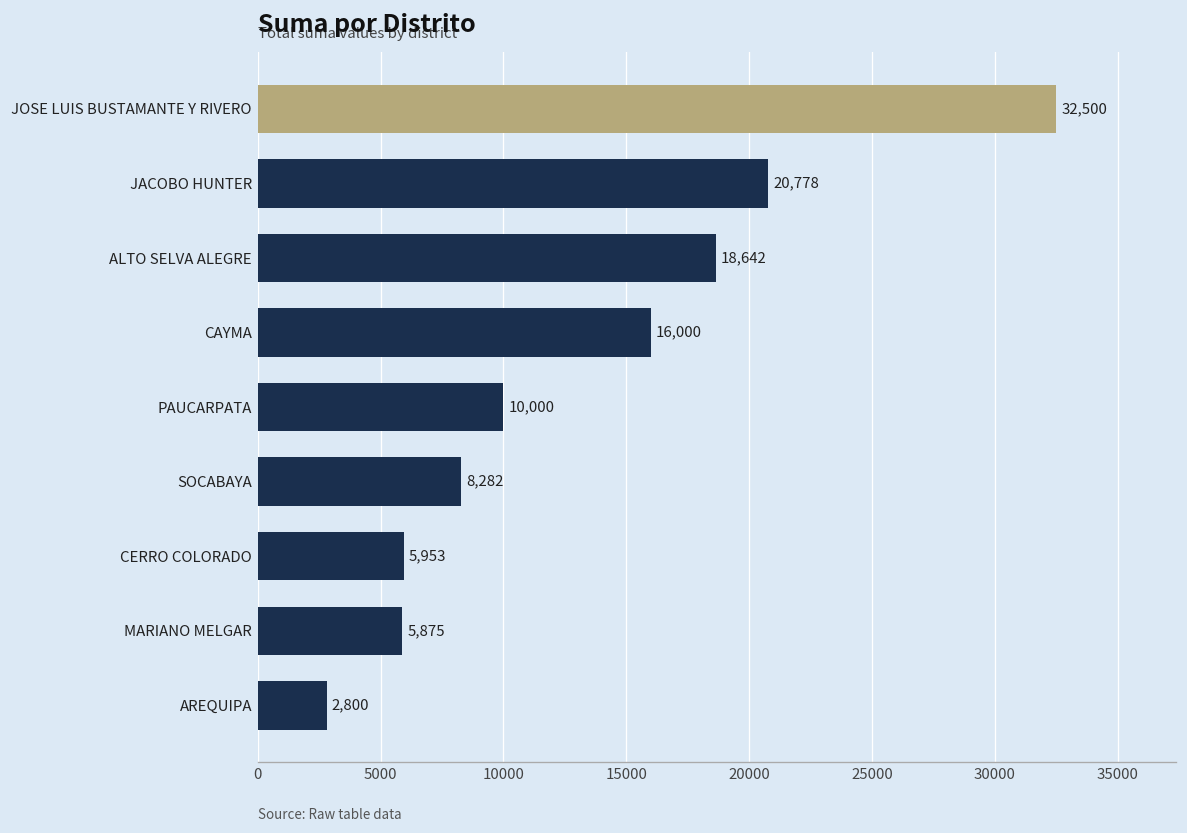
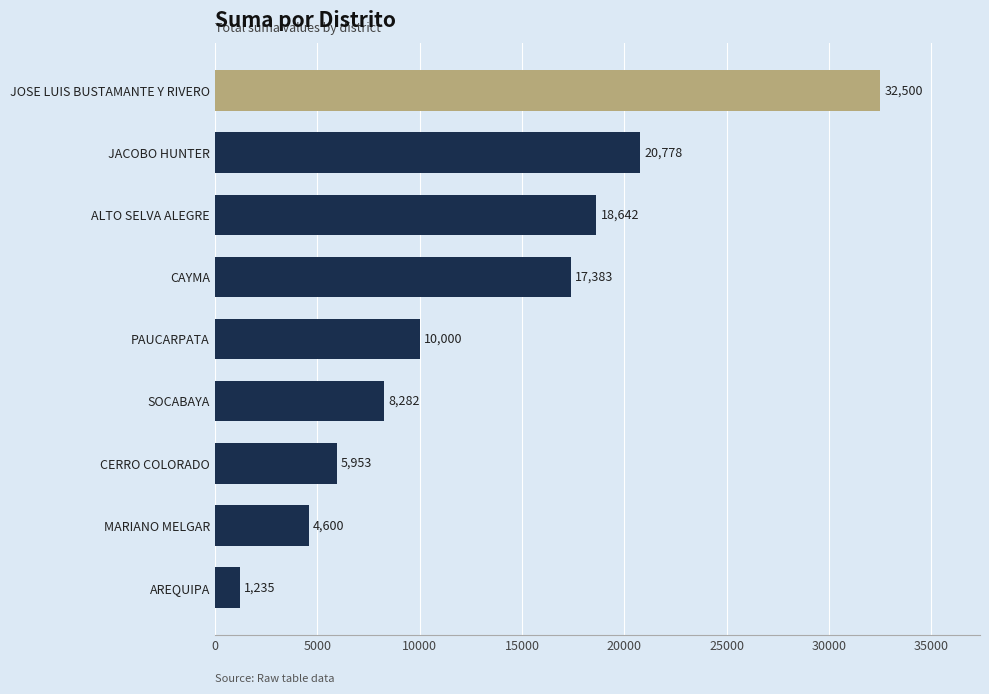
CAYMA: 16,000 -> 17,383
MARIANO MELGAR: 5,875 -> 4,600
AREQUIPA: 2,800 -> 1,235
